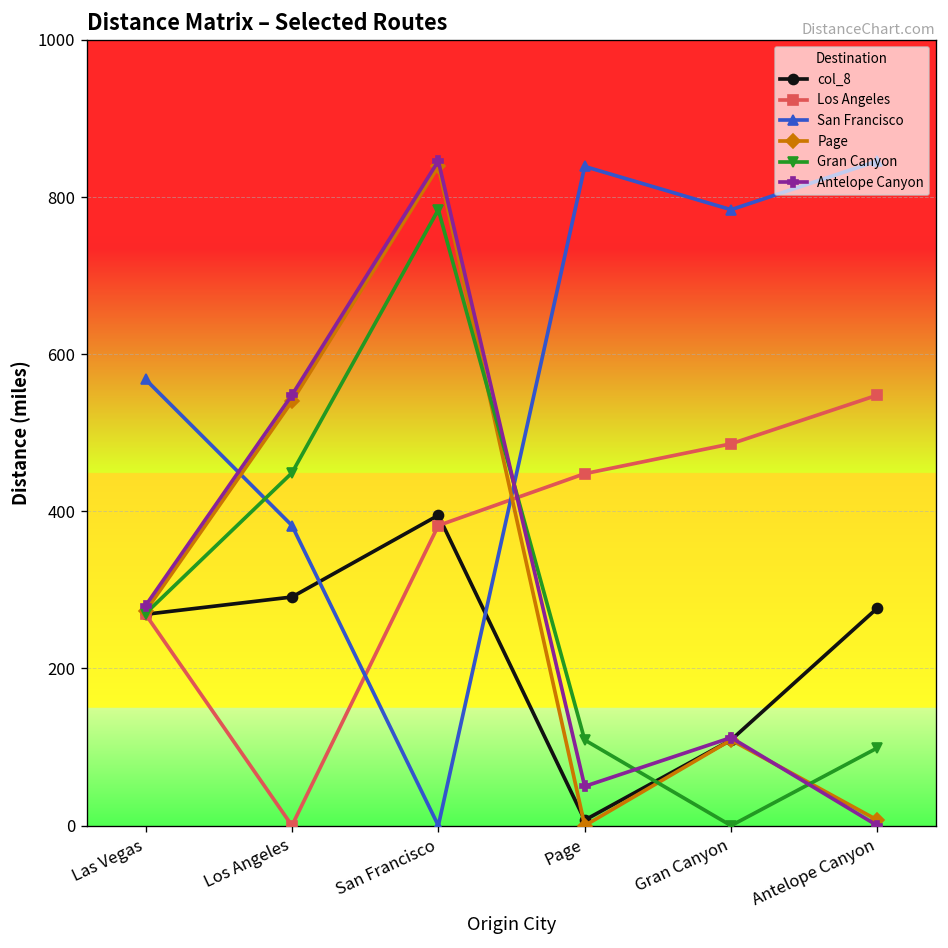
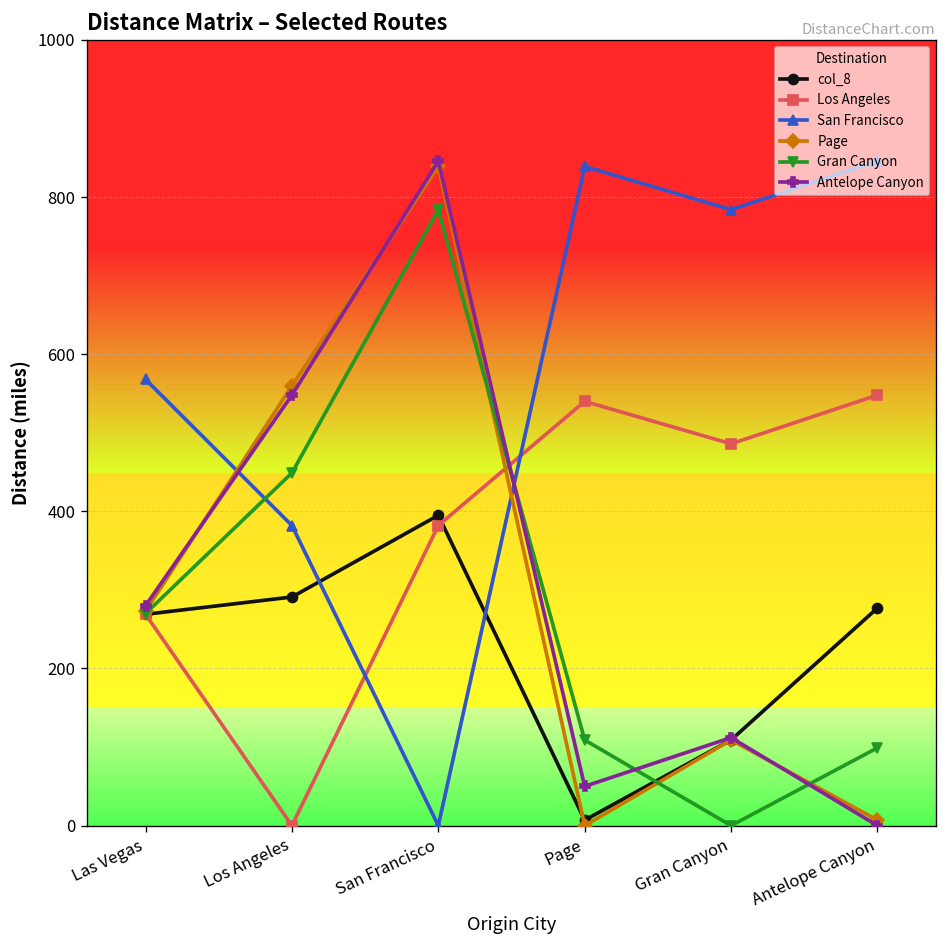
Page, Los Angeles: 540 -> 560
Los Angeles, Page: 450 -> 540
